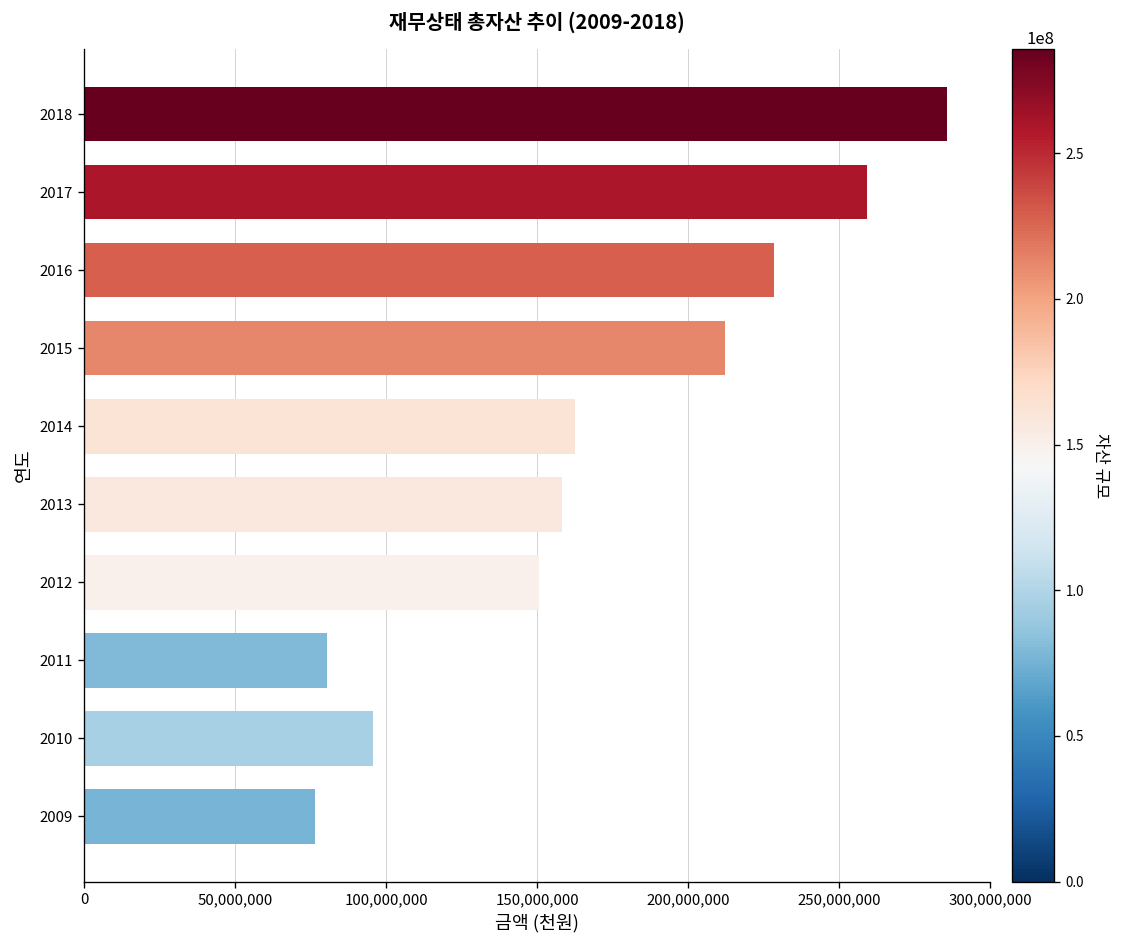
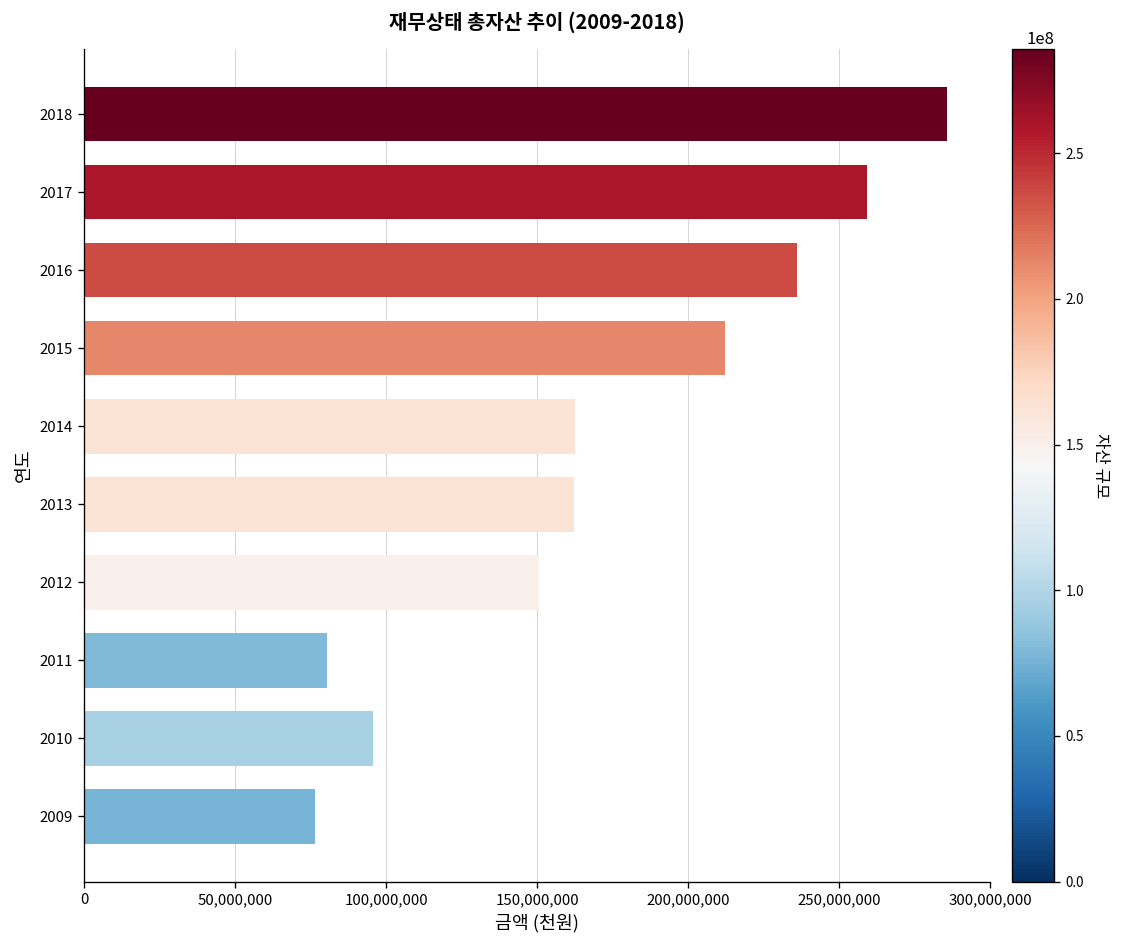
2016: 228,000,000 -> 236,000,000
2013: 158,000,000 -> 162,000,000
